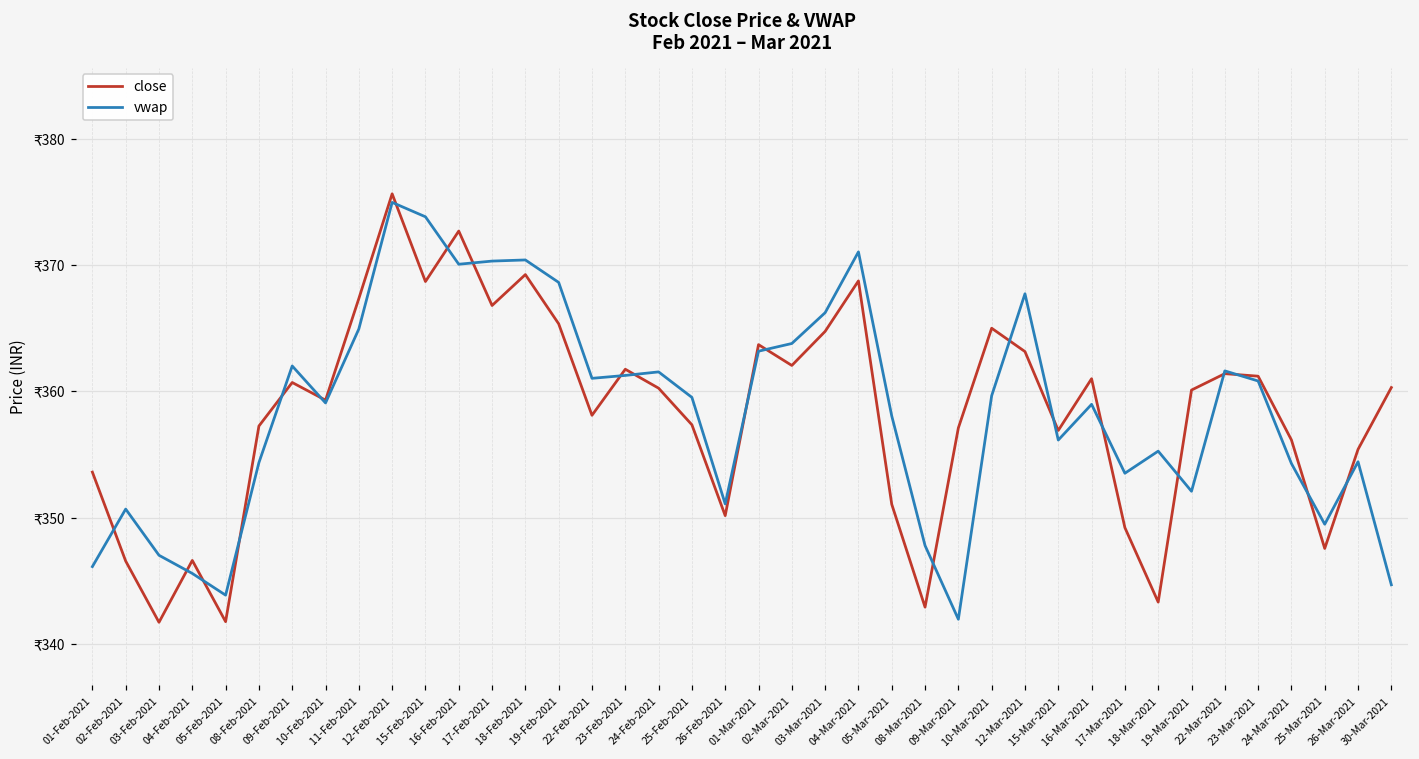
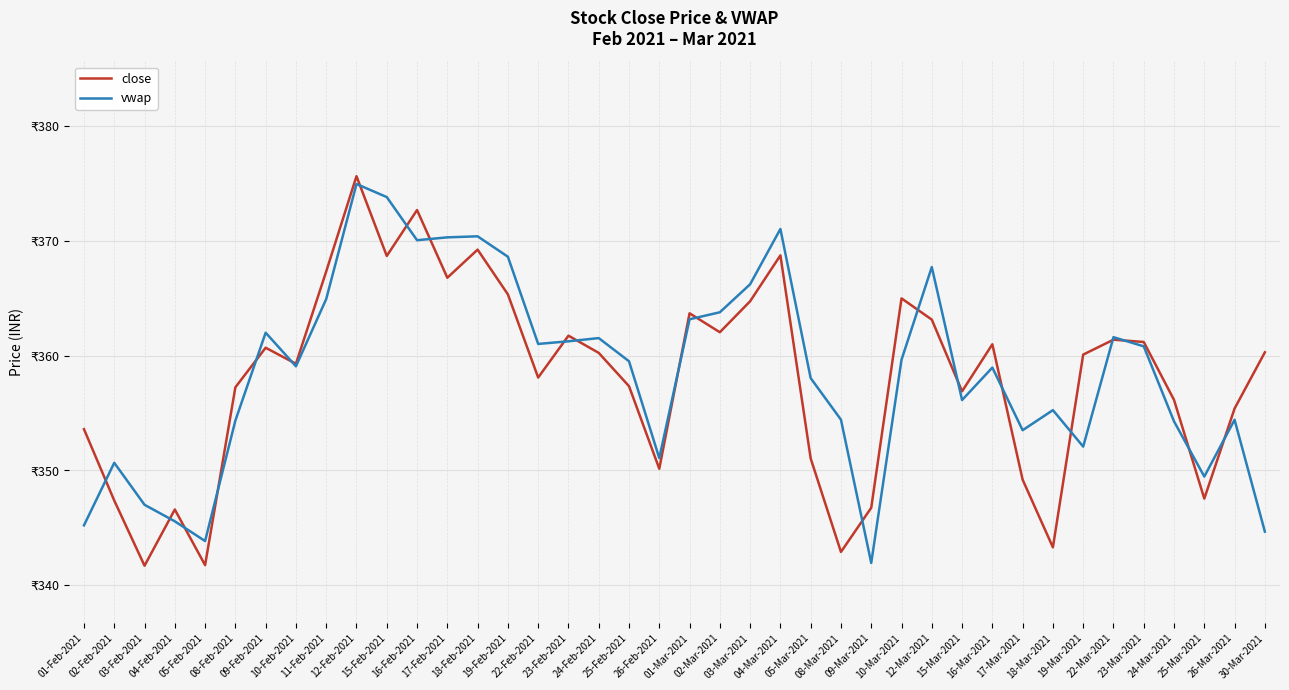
vwap, 01-Feb-2021: ₹346.1 -> ₹345.2
close, 02-Feb-2021: ₹346.6 -> ₹347.4
vwap, 08-Mar-2021: ₹347.8 -> ₹354.4
close, 09-Mar-2021: ₹357.1 -> ₹346.8
